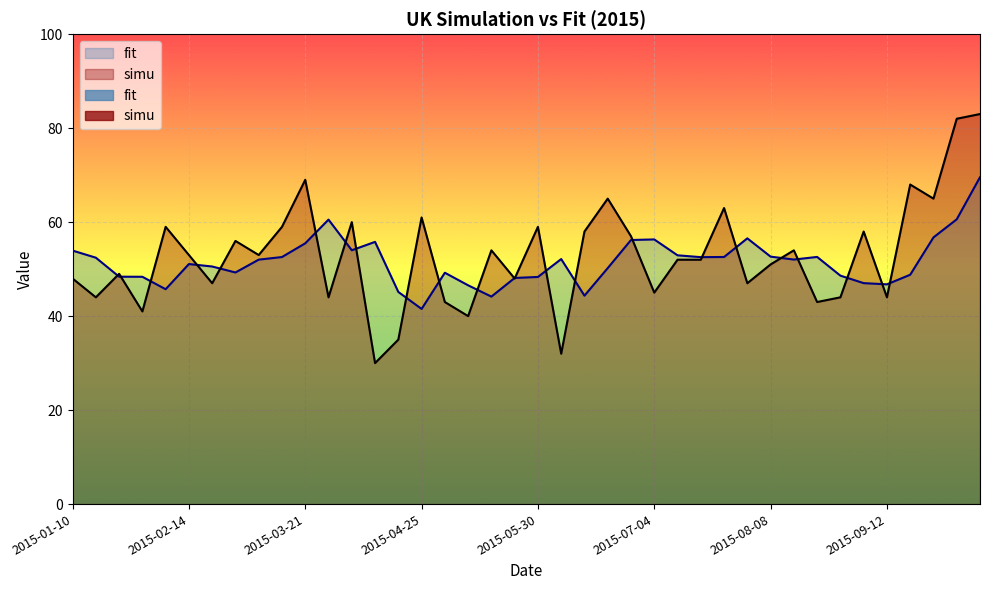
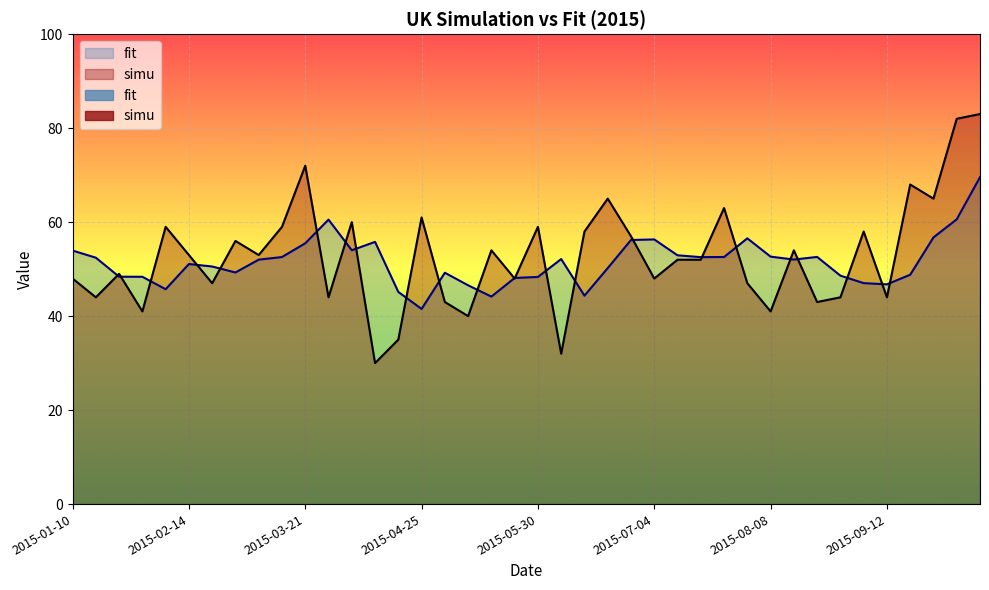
simu, 2015-03-21: 69 -> 72
simu, 2015-07-04: 45 -> 48
simu, 2015-08-08: 51 -> 41
